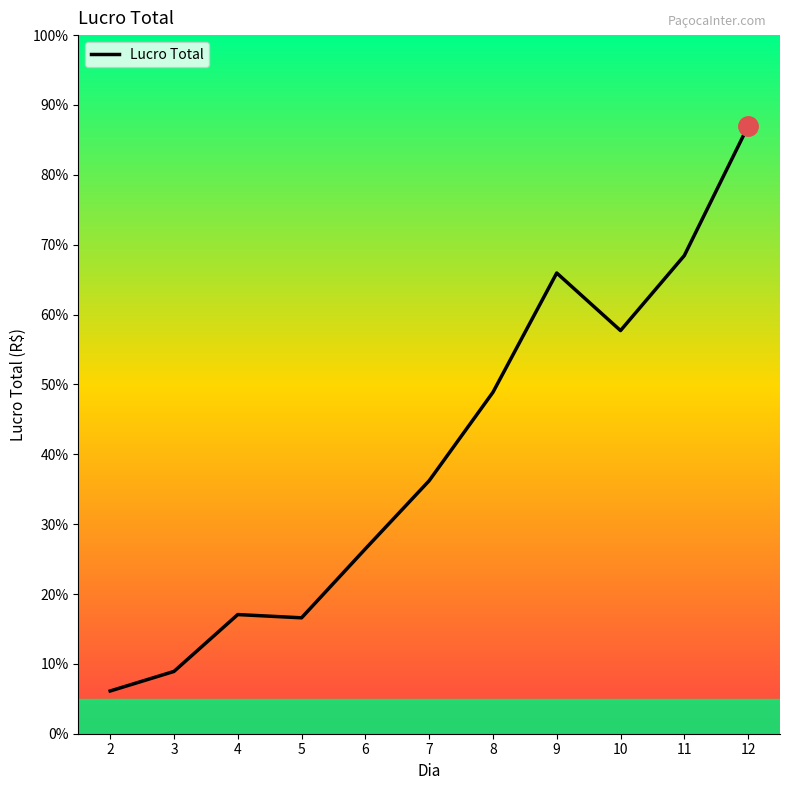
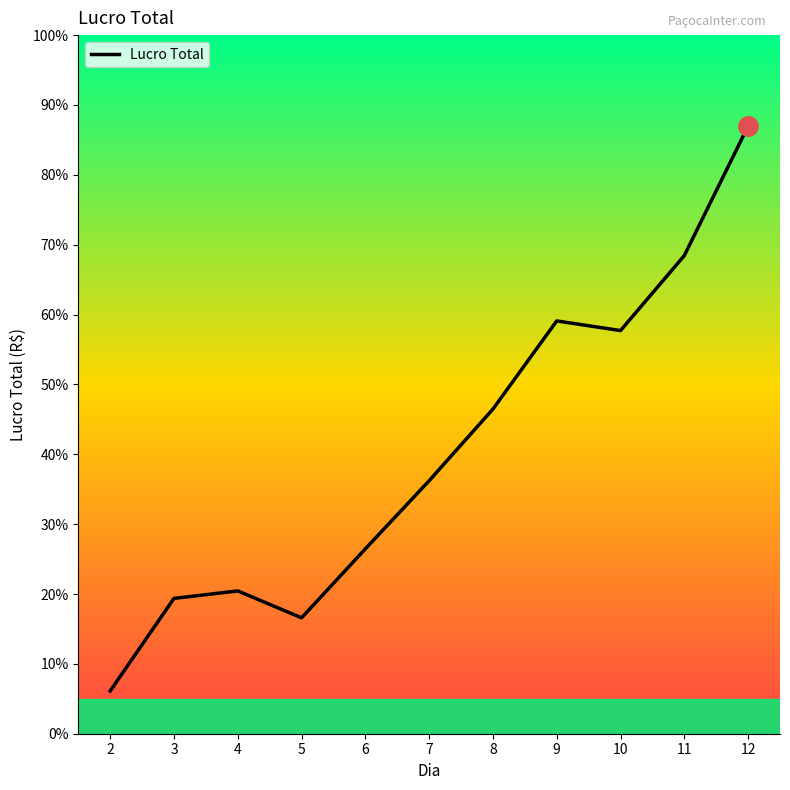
Lucro Total, 3: 9% -> 19%
Lucro Total, 4: 17% -> 20%
Lucro Total, 8: 49% -> 46%
Lucro Total, 9: 66% -> 59%
